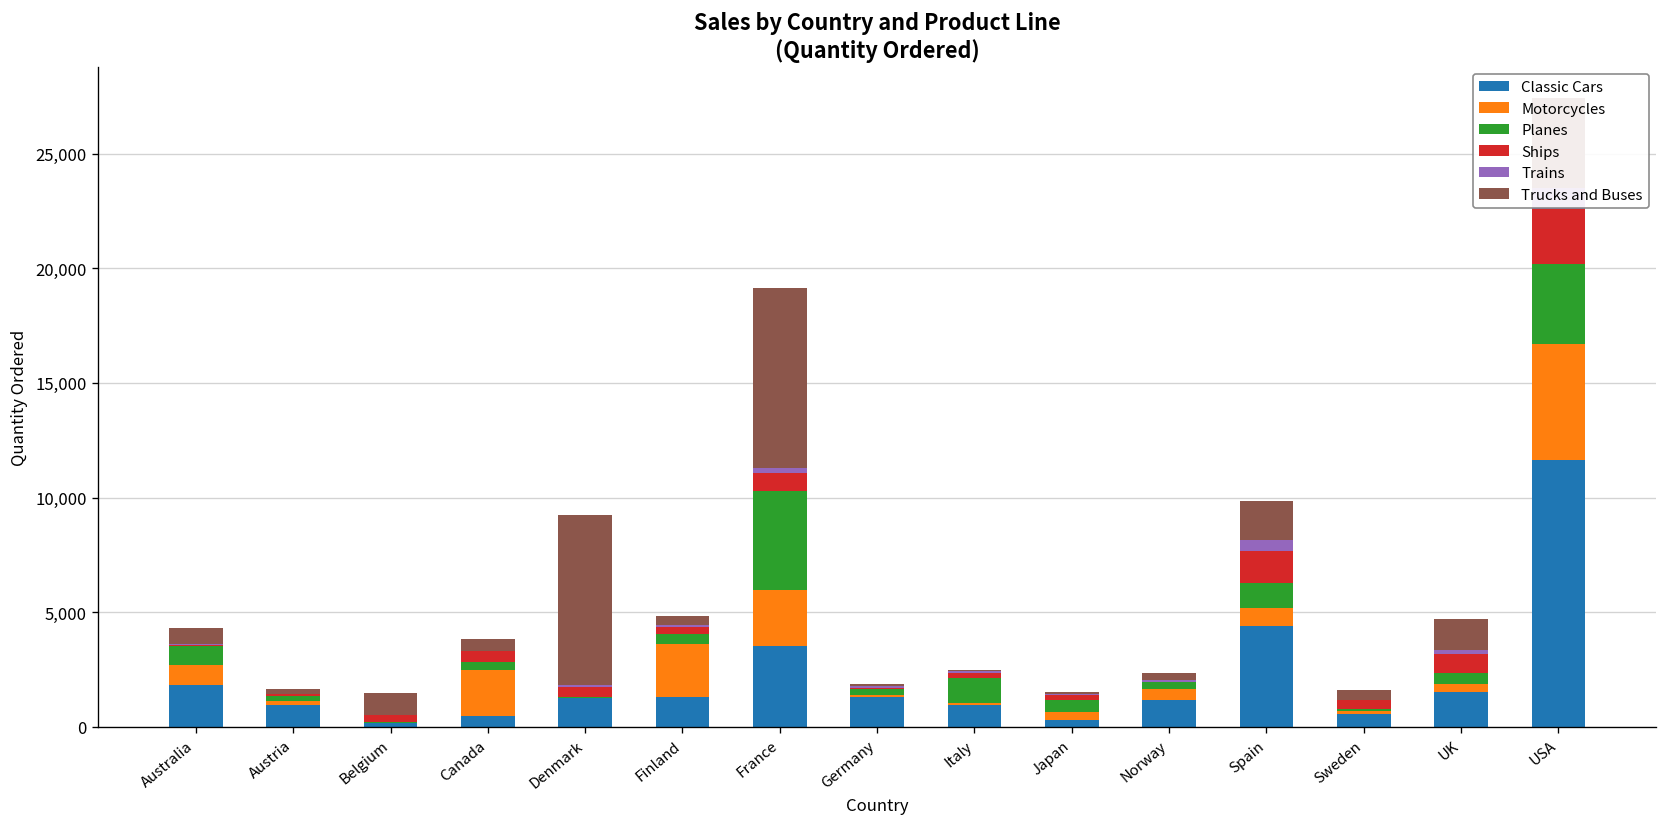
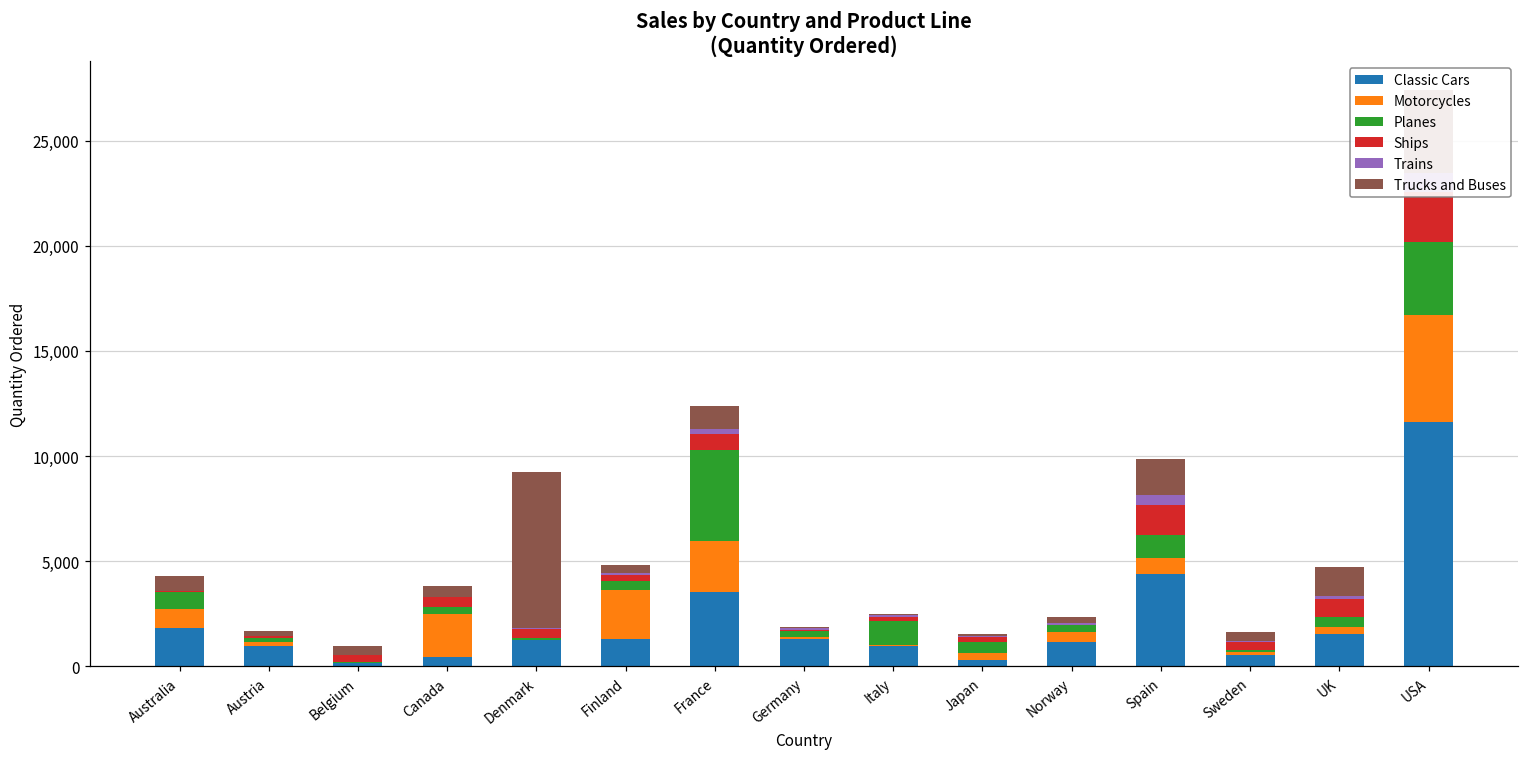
Trucks and Buses, Belgium: 1,000 -> 400
Trucks and Buses, France: 7,900 -> 1,100
